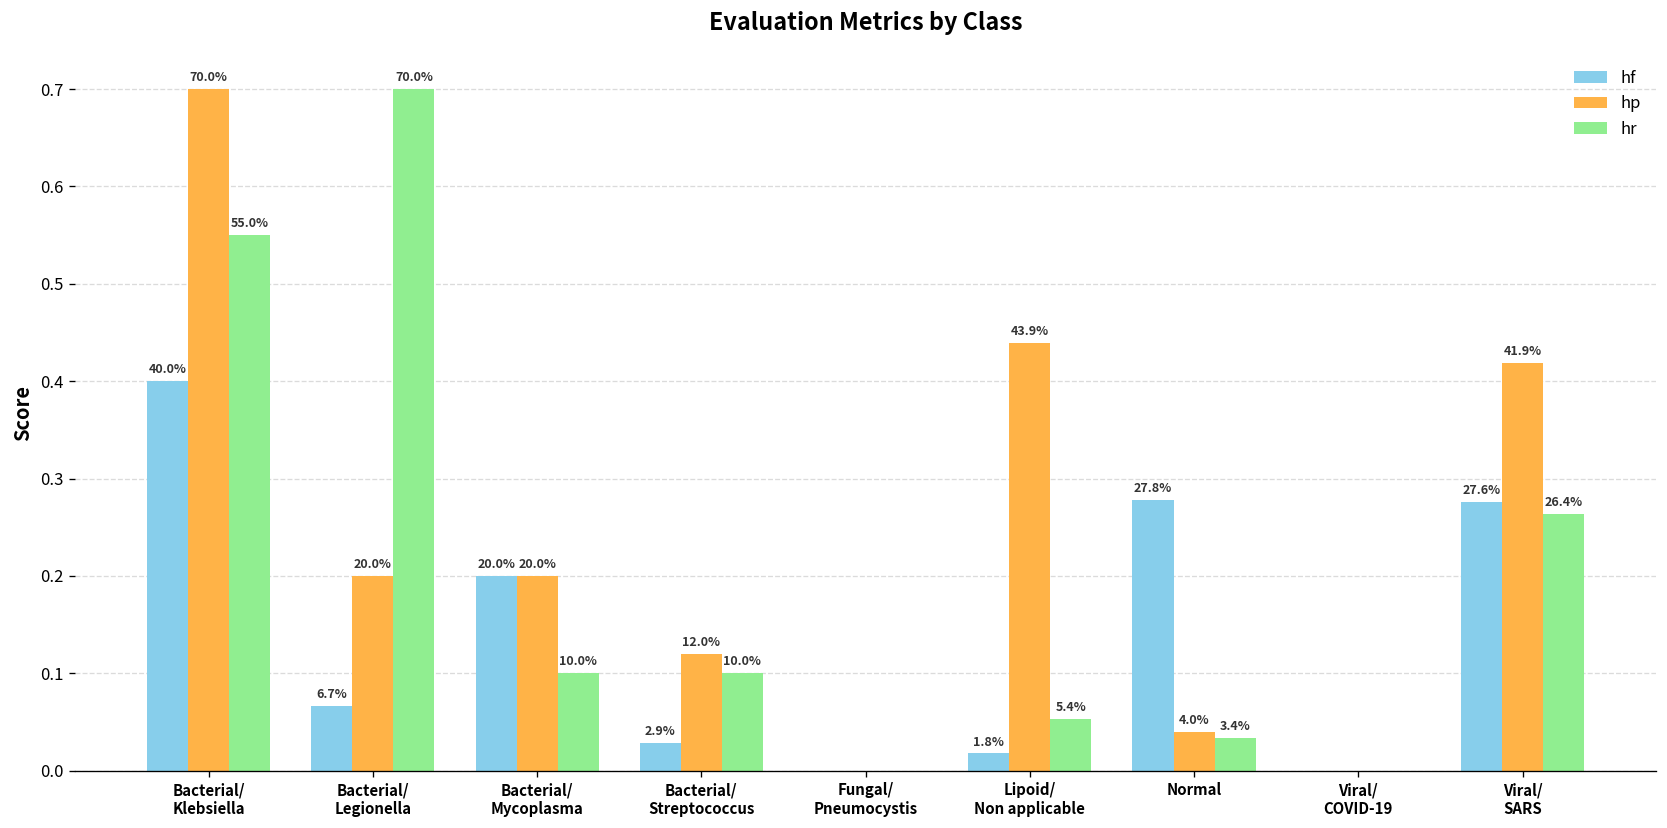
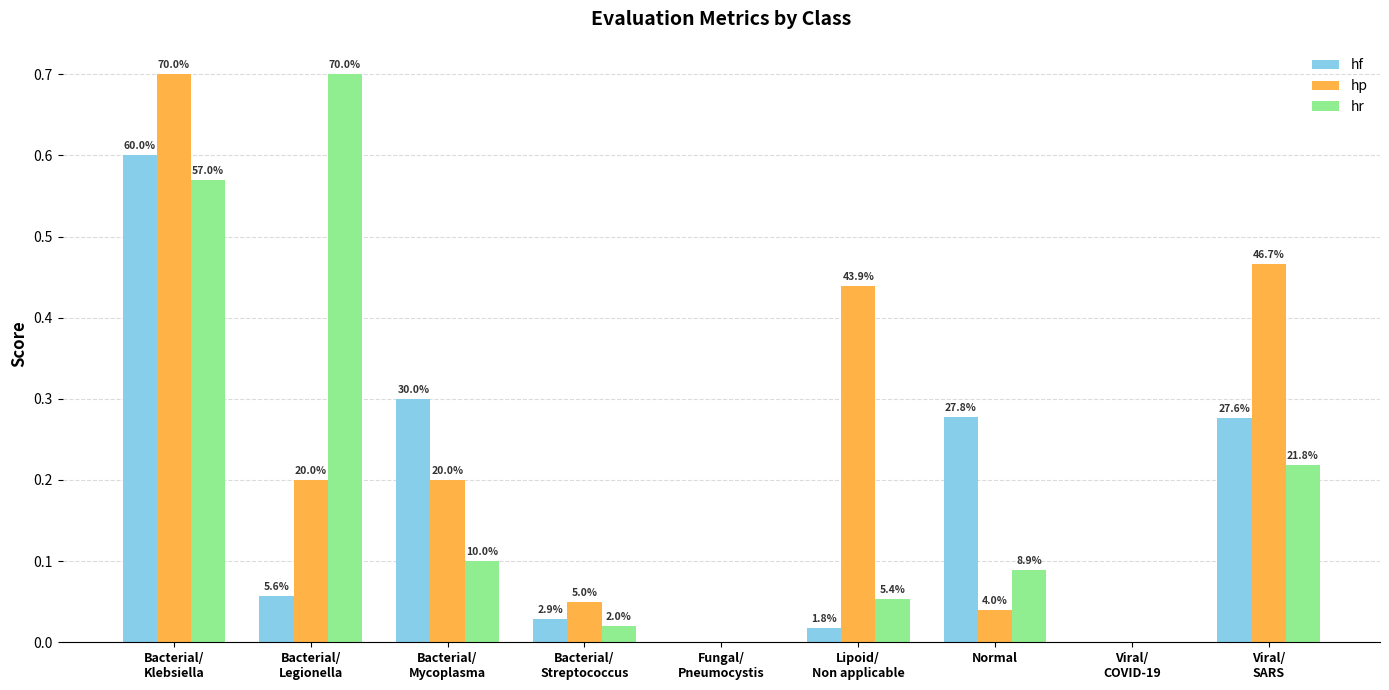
hf, Bacterial/ Klebsiella: 40.0% -> 60.0%
hr, Bacterial/ Klebsiella: 55.0% -> 57.0%
hf, Bacterial/ Legionella: 6.7% -> 5.6%
hf, Bacterial/ Mycoplasma: 20.0% -> 30.0%
hp, Bacterial/ Streptococcus: 12.0% -> 5.0%
hr, Bacterial/ Streptococcus: 10.0% -> 2.0%
hr, Normal: 3.4% -> 8.9%
hp, Viral/ SARS: 41.9% -> 46.7%
hr, Viral/ SARS: 26.4% -> 21.8%
